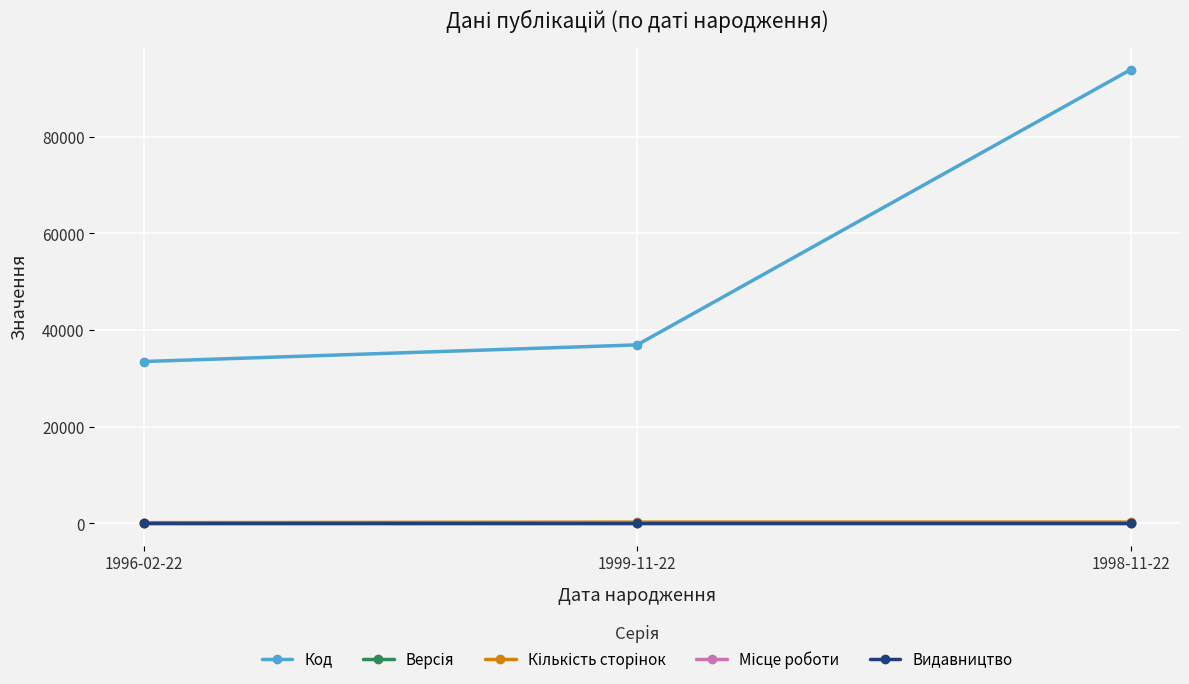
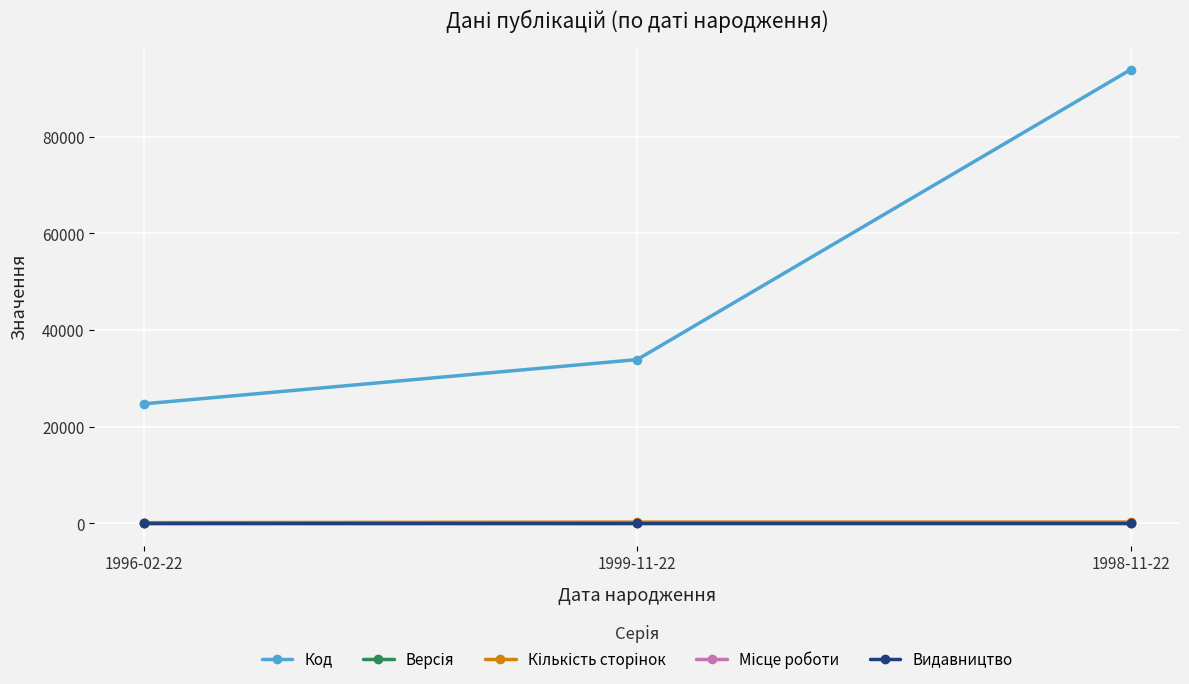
Код, 1996-02-22: 33000 -> 25000
Код, 1999-11-22: 37000 -> 34000
